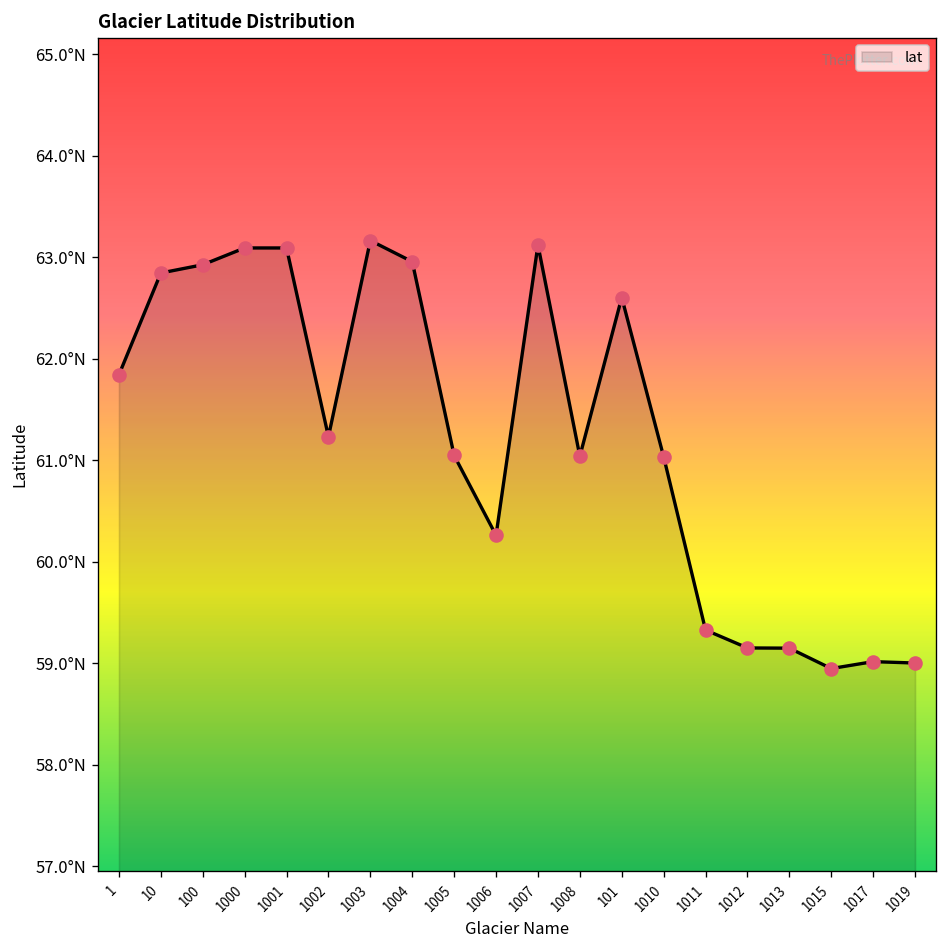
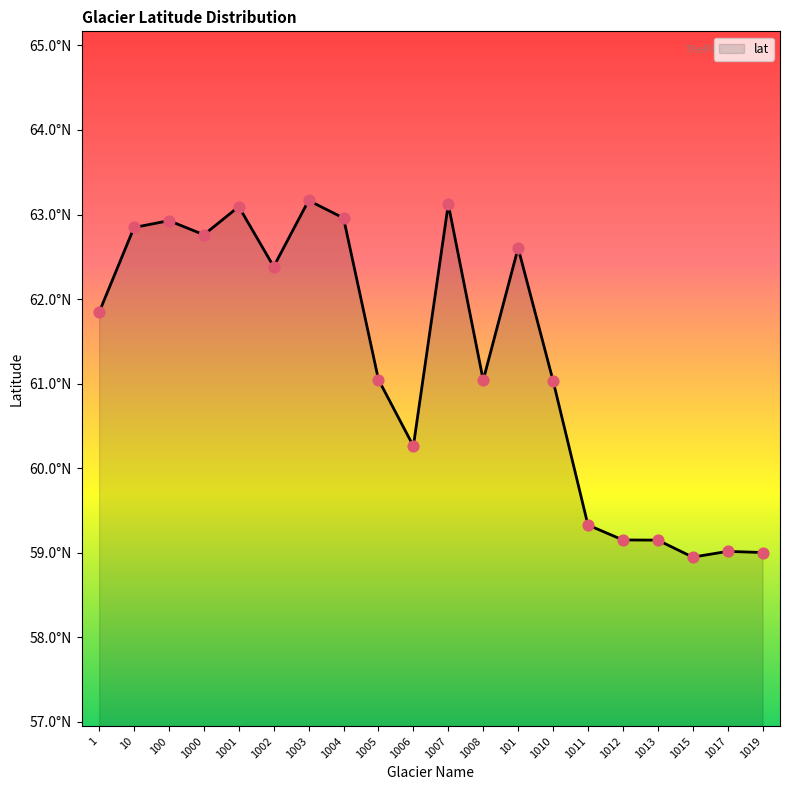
1000: 63.1°N -> 62.8°N
1002: 61.2°N -> 62.4°N
